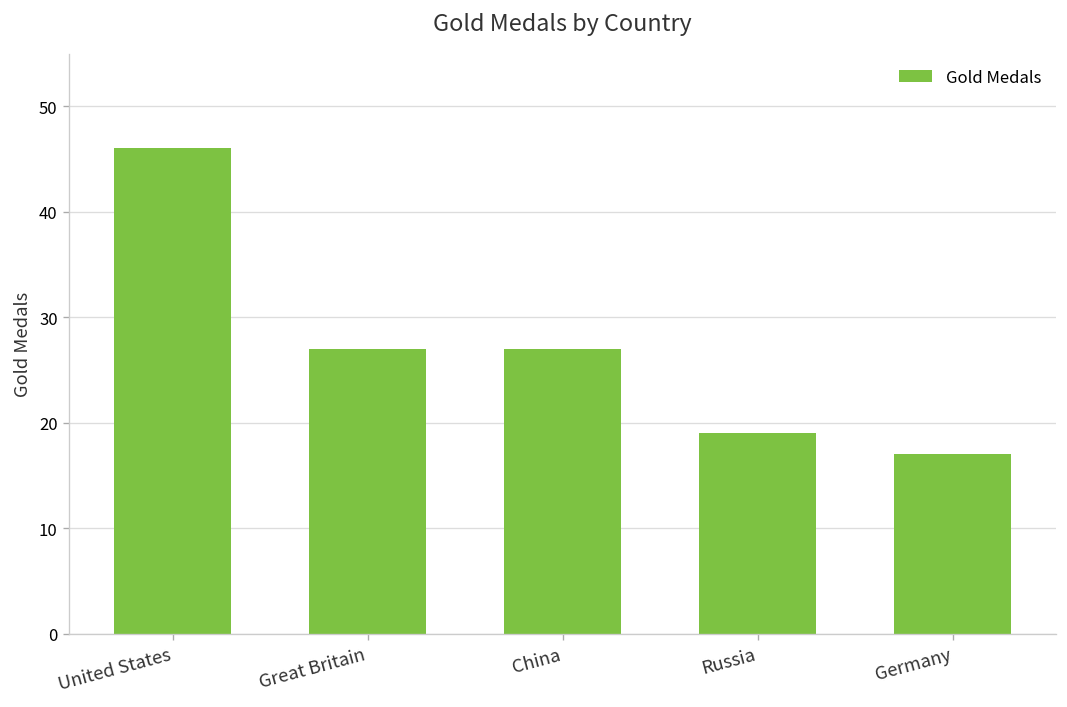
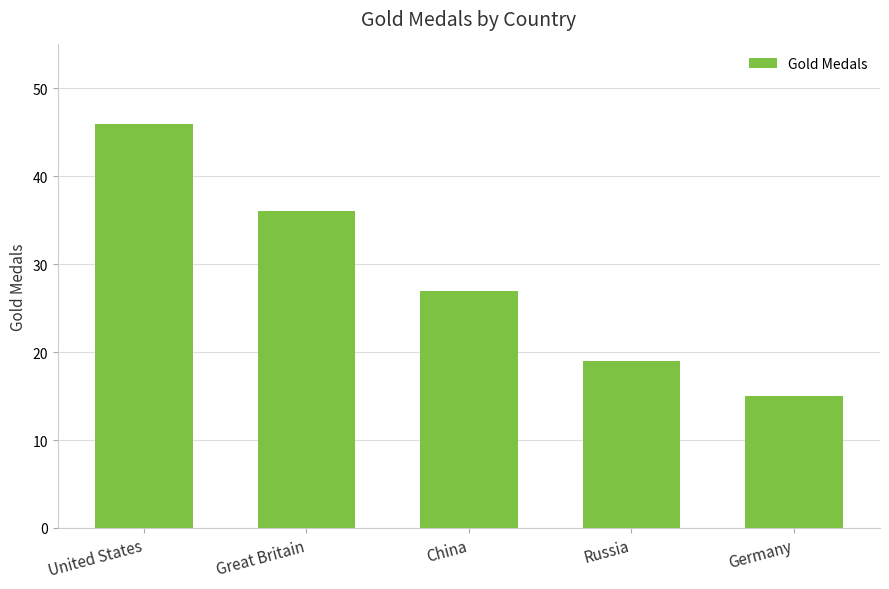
Great Britain: 27 -> 36
Germany: 17 -> 15
